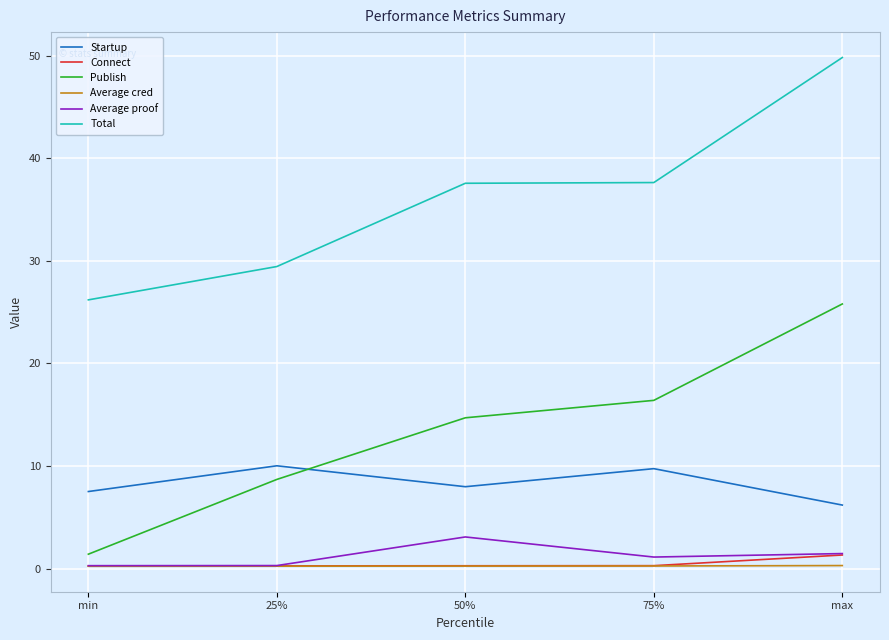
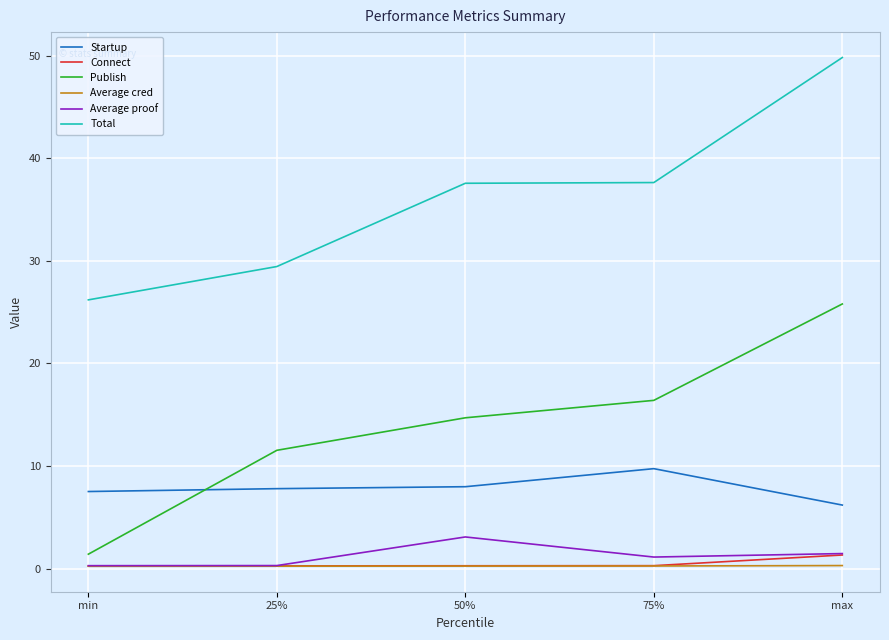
Startup, 25%: 10.0 -> 7.8
Publish, 25%: 8.7 -> 11.5
